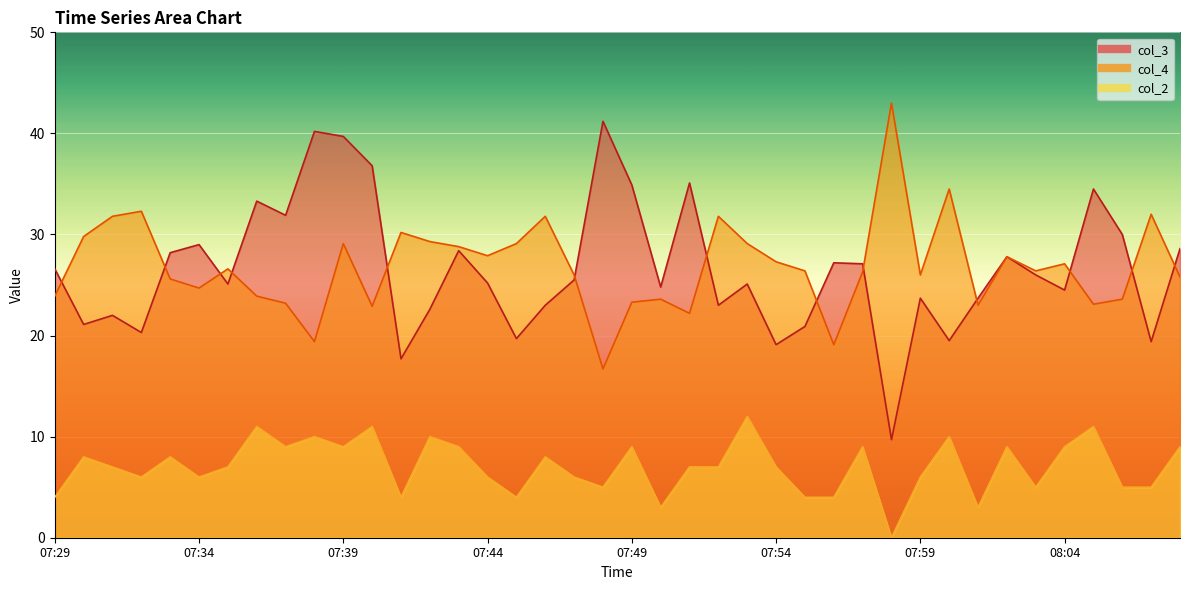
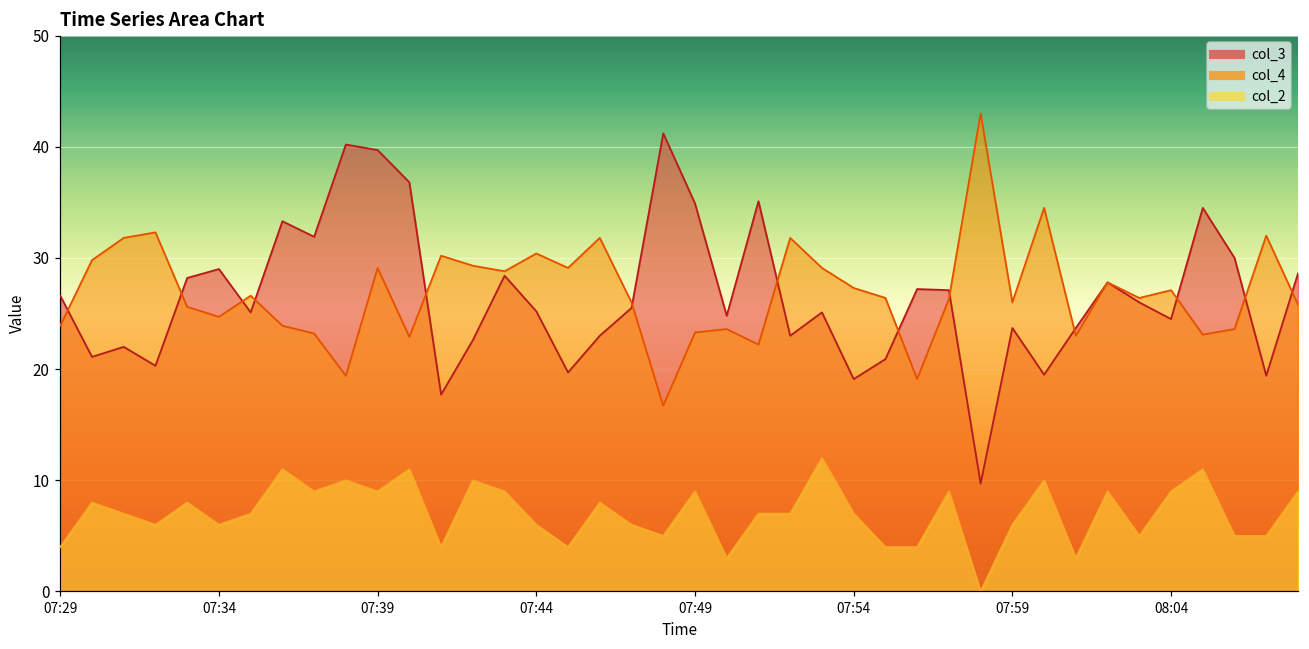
col_4, 07:44: 27.9 -> 30.4
